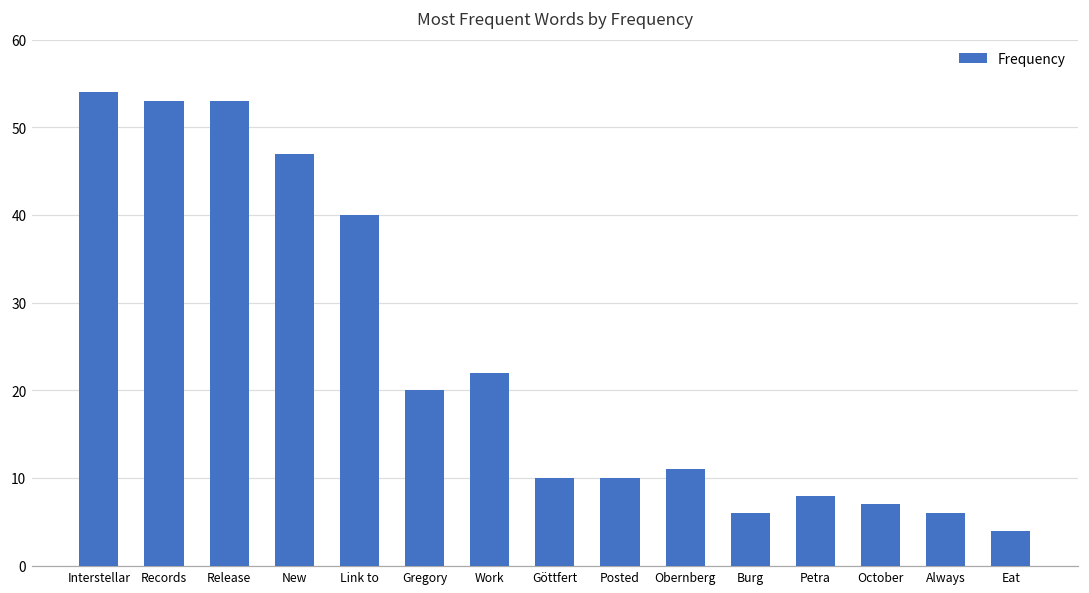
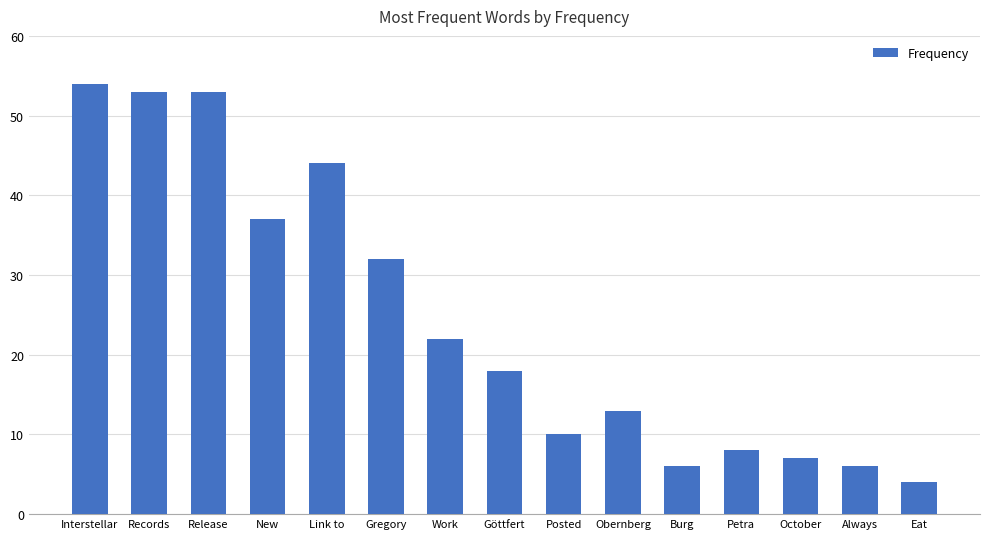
New: 47 -> 37
Link to: 40 -> 44
Gregory: 20 -> 32
Göttfert: 10 -> 18
Obernberg: 11 -> 13
